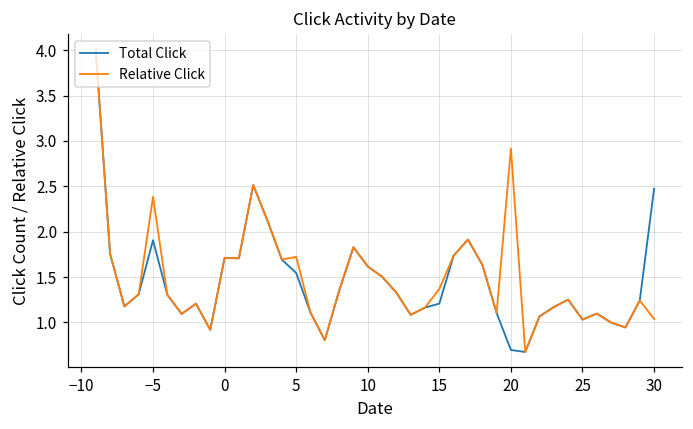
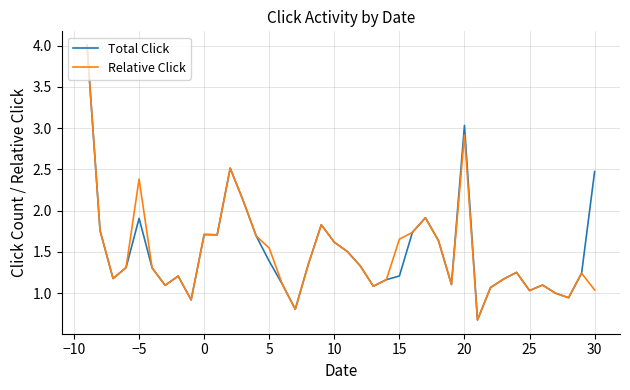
Total Click, 5: 1.5 -> 1.4
Relative Click, 5: 1.7 -> 1.5
Relative Click, 15: 1.4 -> 1.7
Total Click, 20: 0.7 -> 3.0
